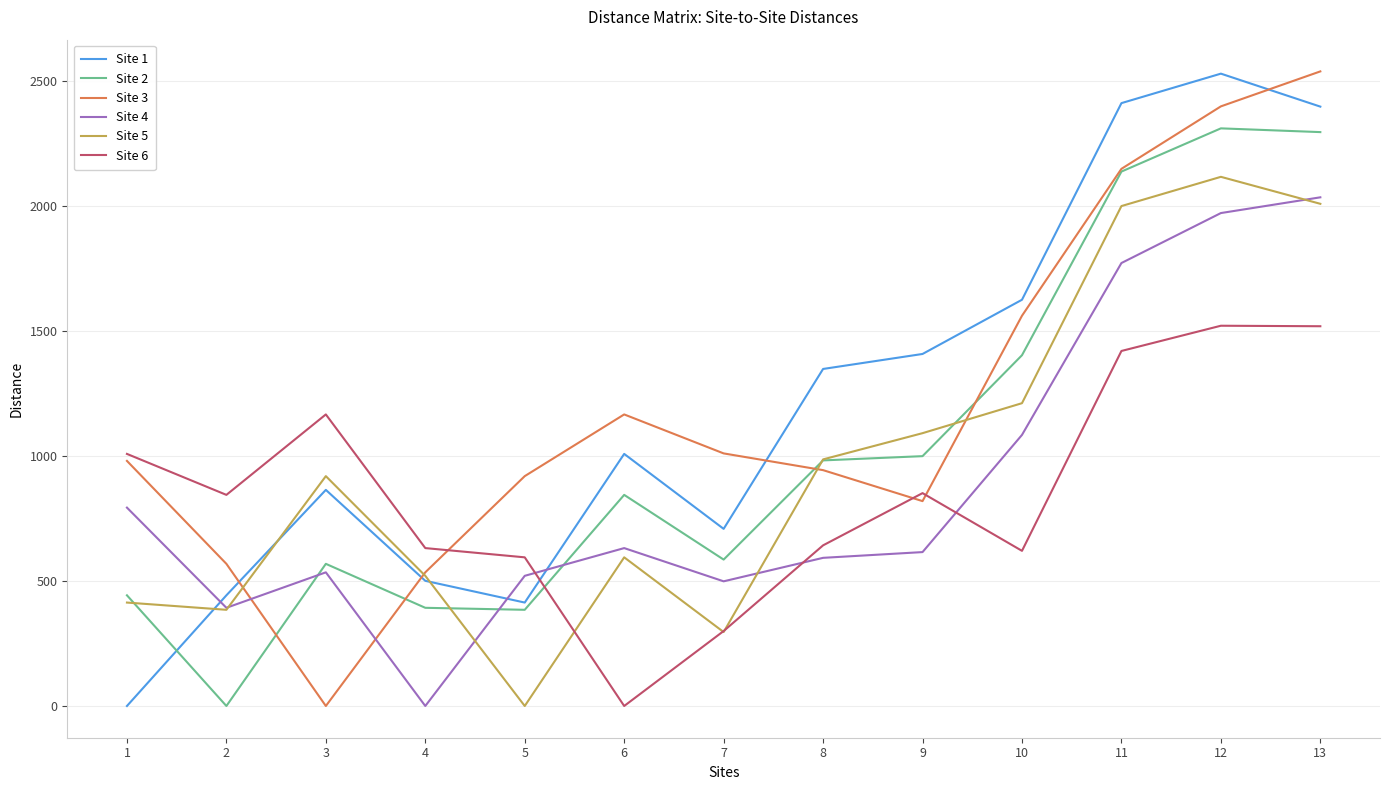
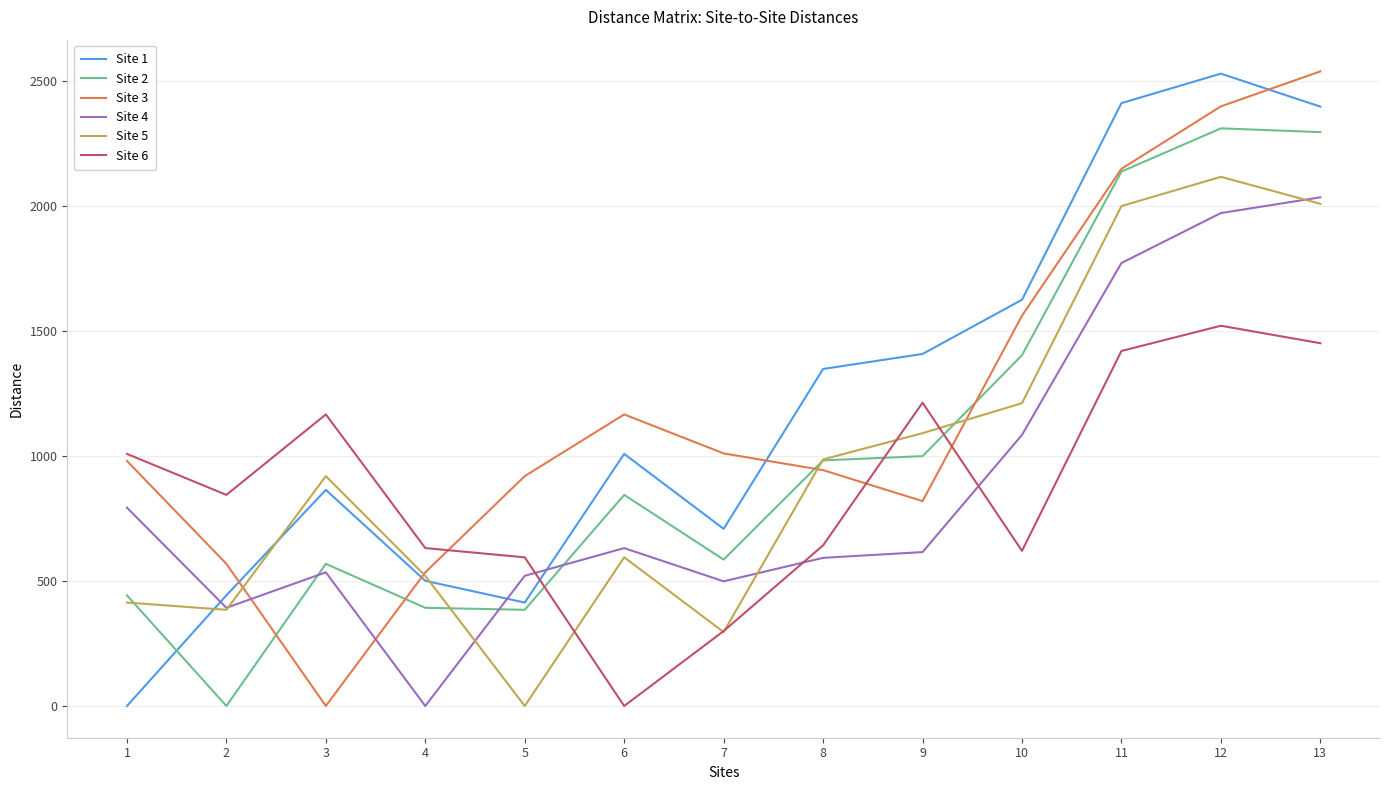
Site 6, 9: 850 -> 1210
Site 6, 13: 1520 -> 1450
